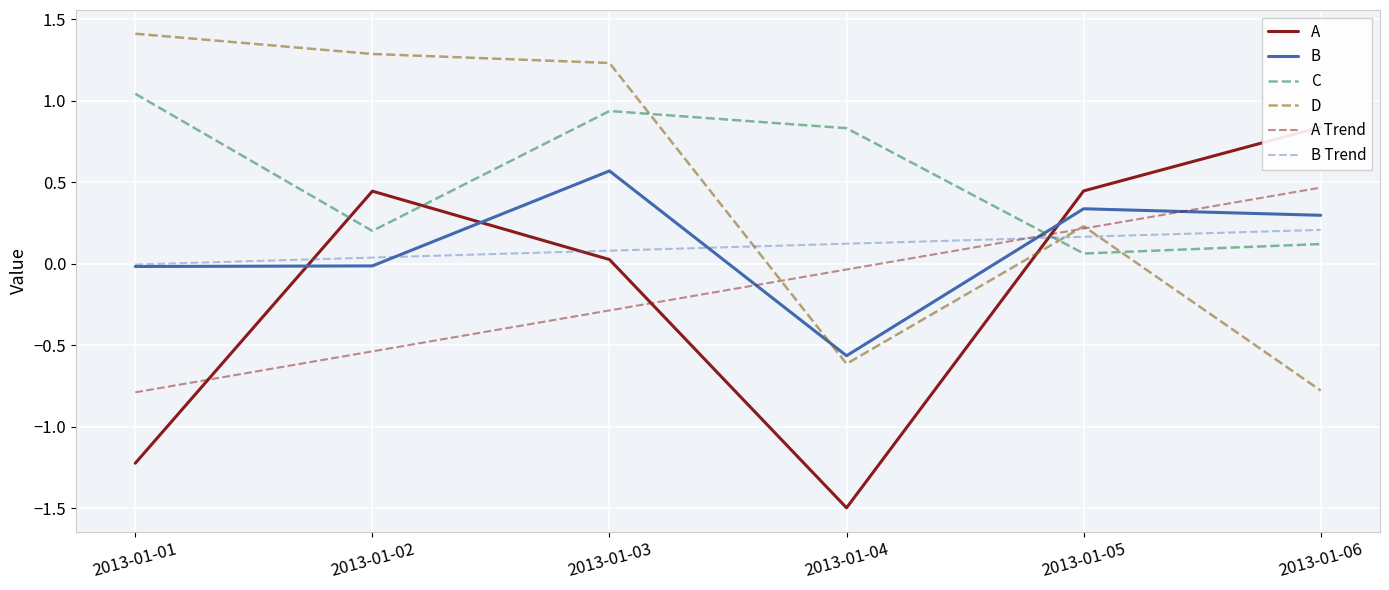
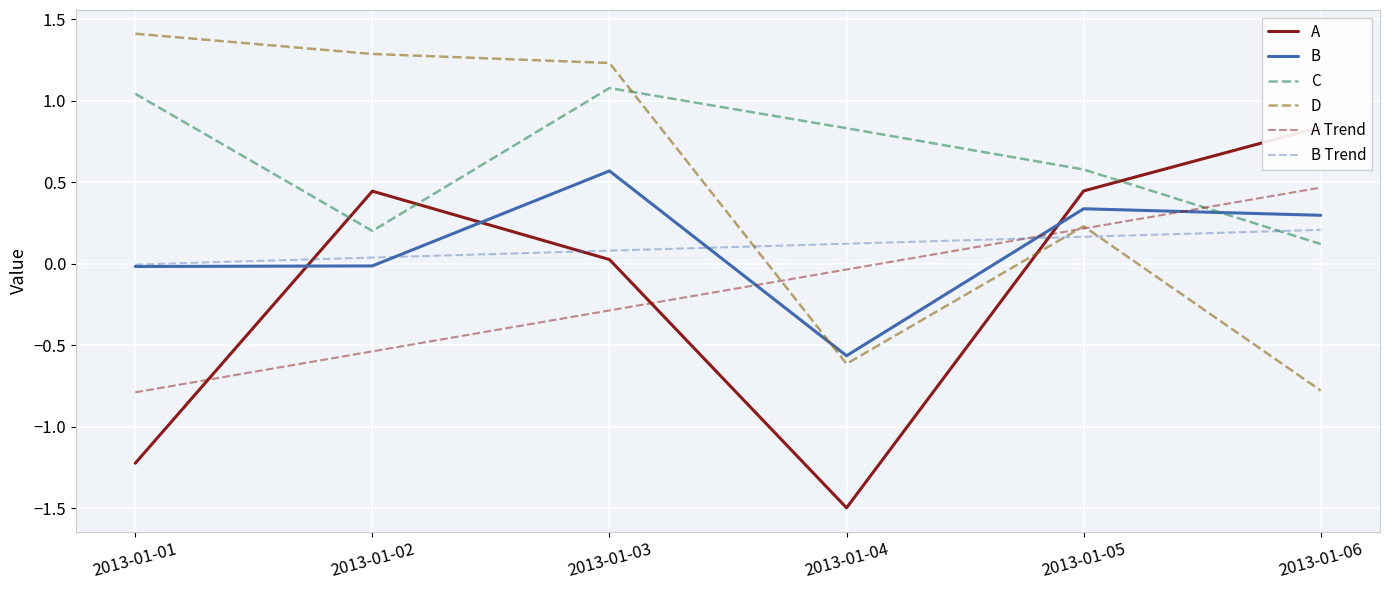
C, 2013-01-03: 0.94 -> 1.08
C, 2013-01-05: 0.06 -> 0.58
